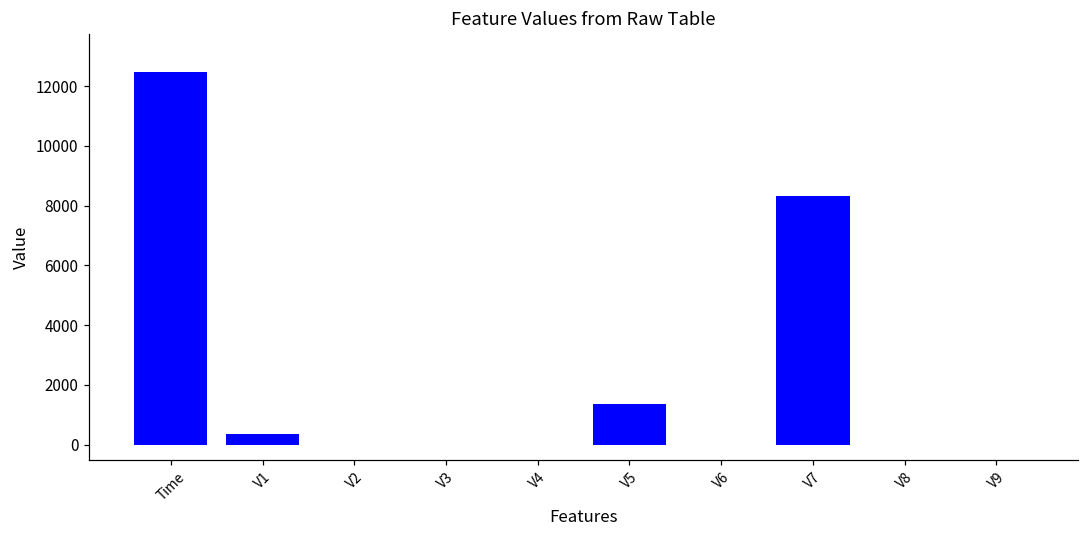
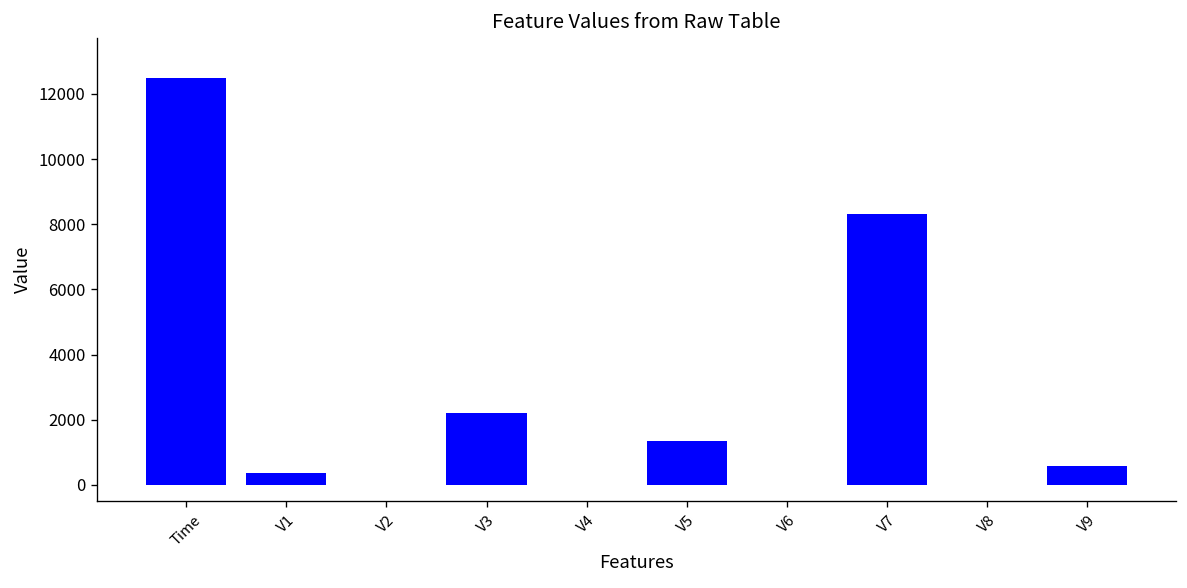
V3: 0 -> 2200
V9: 0 -> 600
